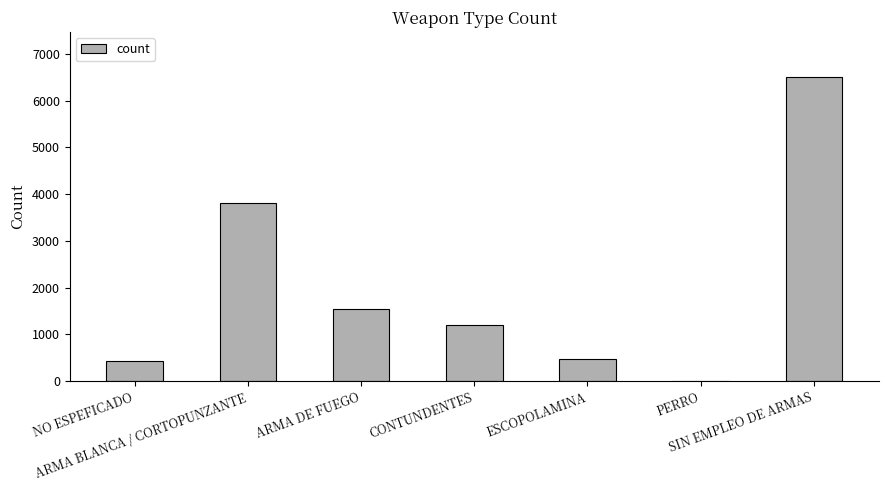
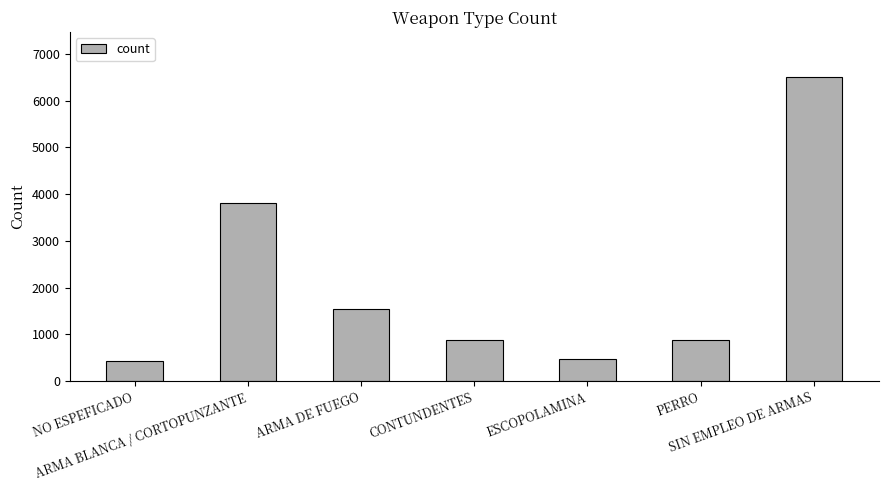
CONTUNDENTES: 1200 -> 900
PERRO: 0 -> 900
